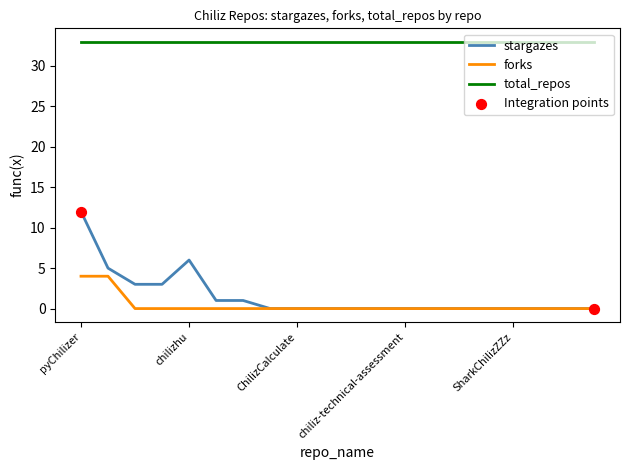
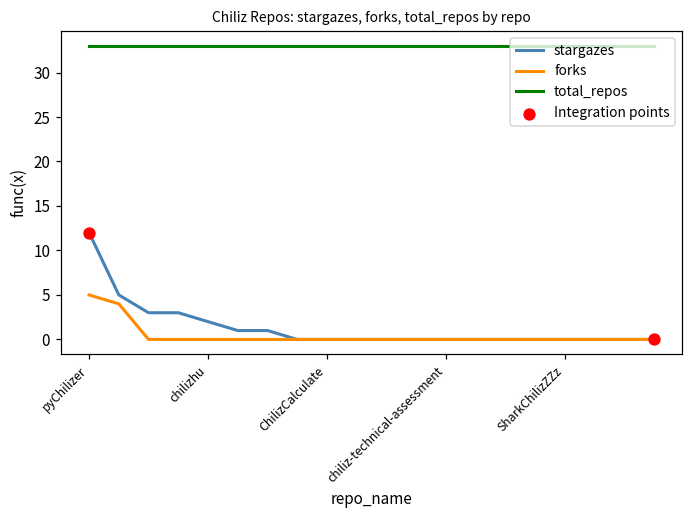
forks, pyChilizer: 4 -> 5
stargazes, chilizhu: 6 -> 2
